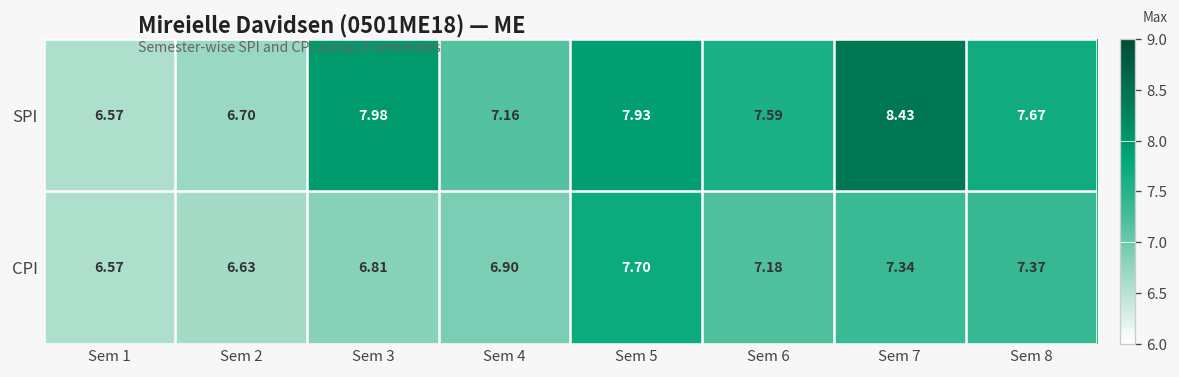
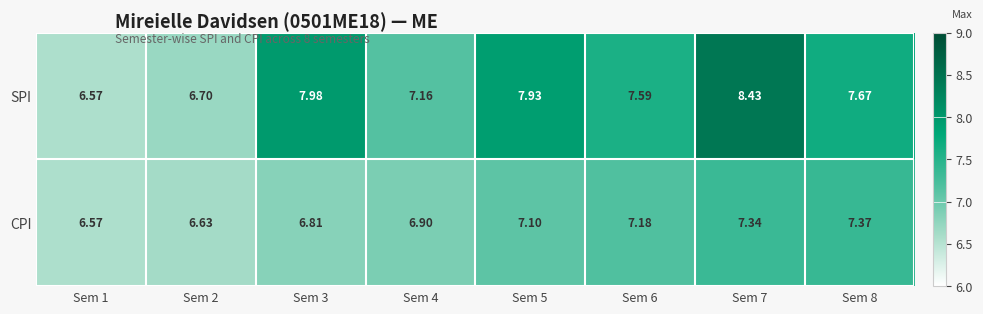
CPI, Sem 5: 7.70 -> 7.10
